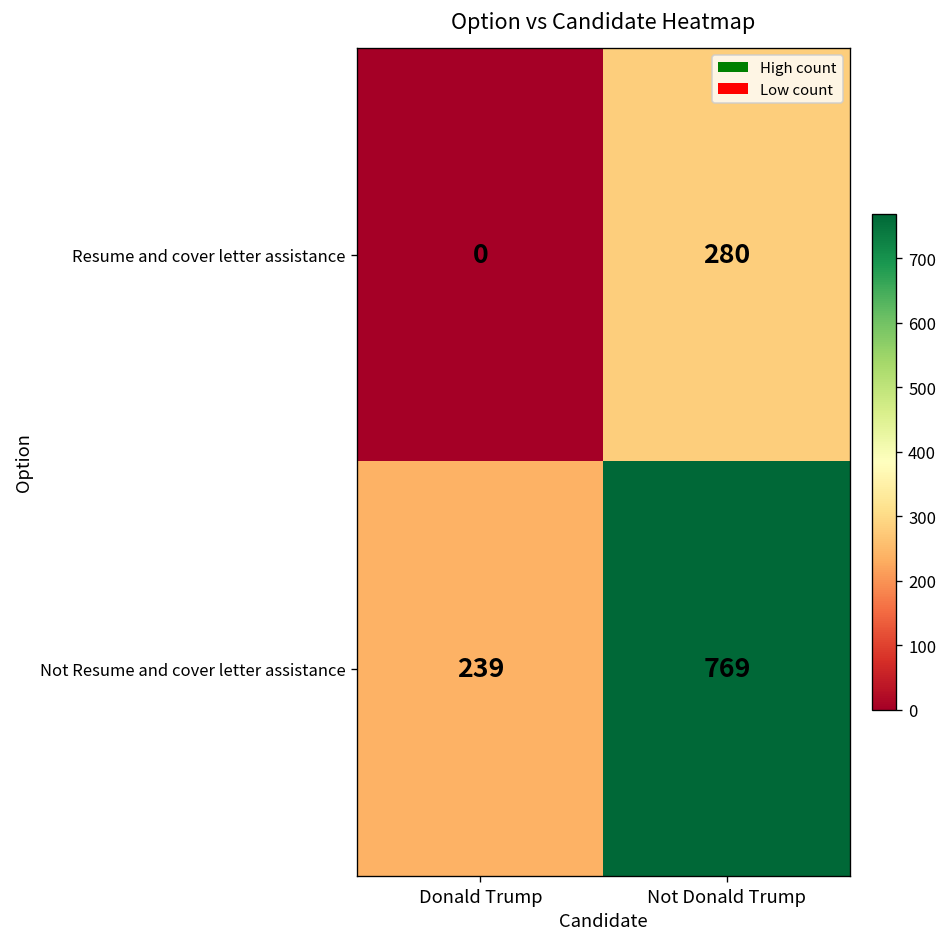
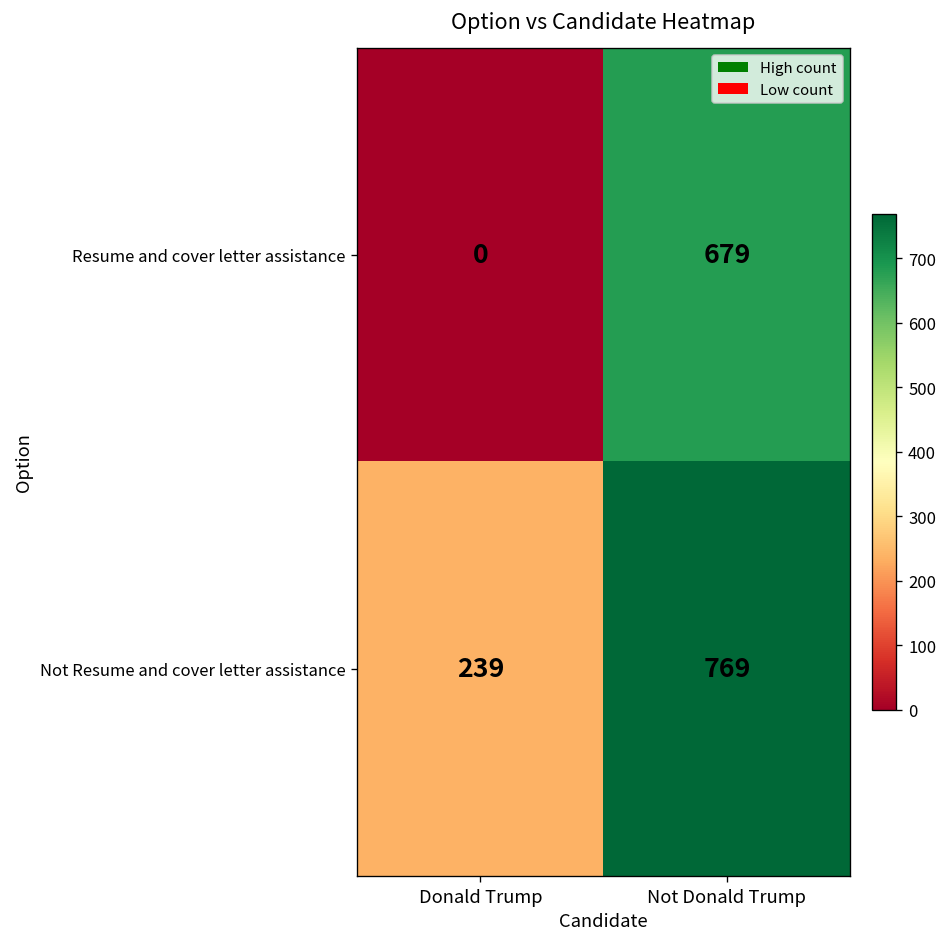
Resume and cover letter assistance, Not Donald Trump: 280 -> 679
